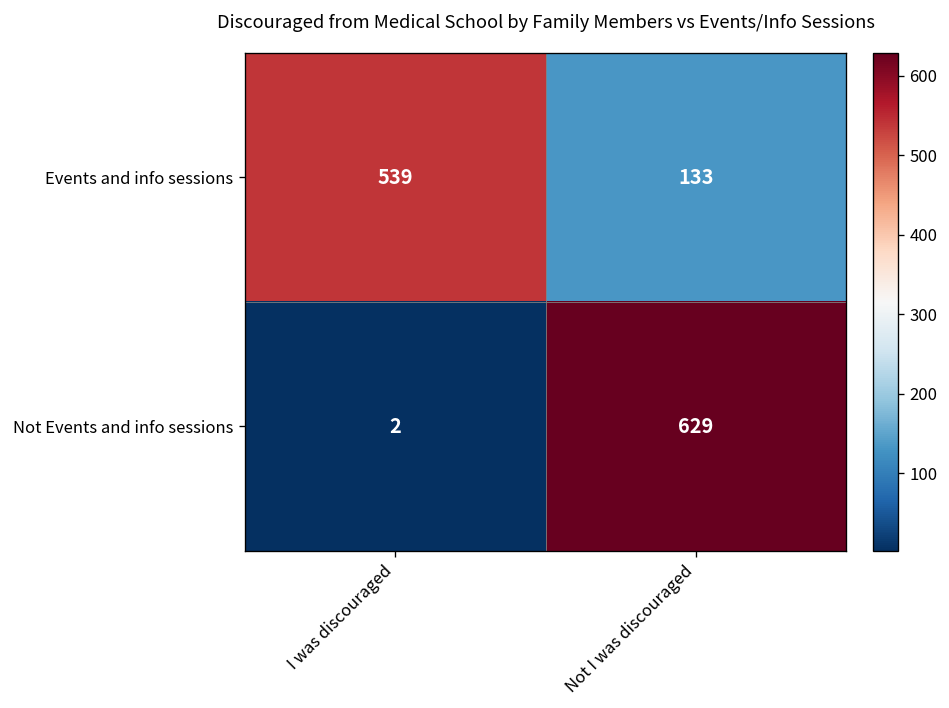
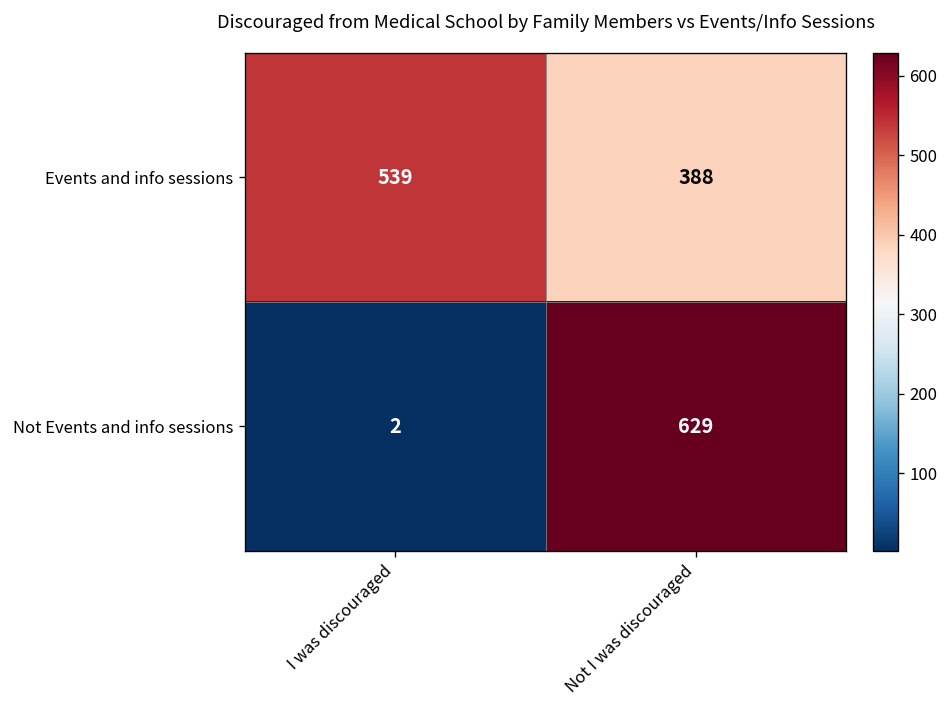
Events and info sessions, Not I was discouraged: 133 -> 388
